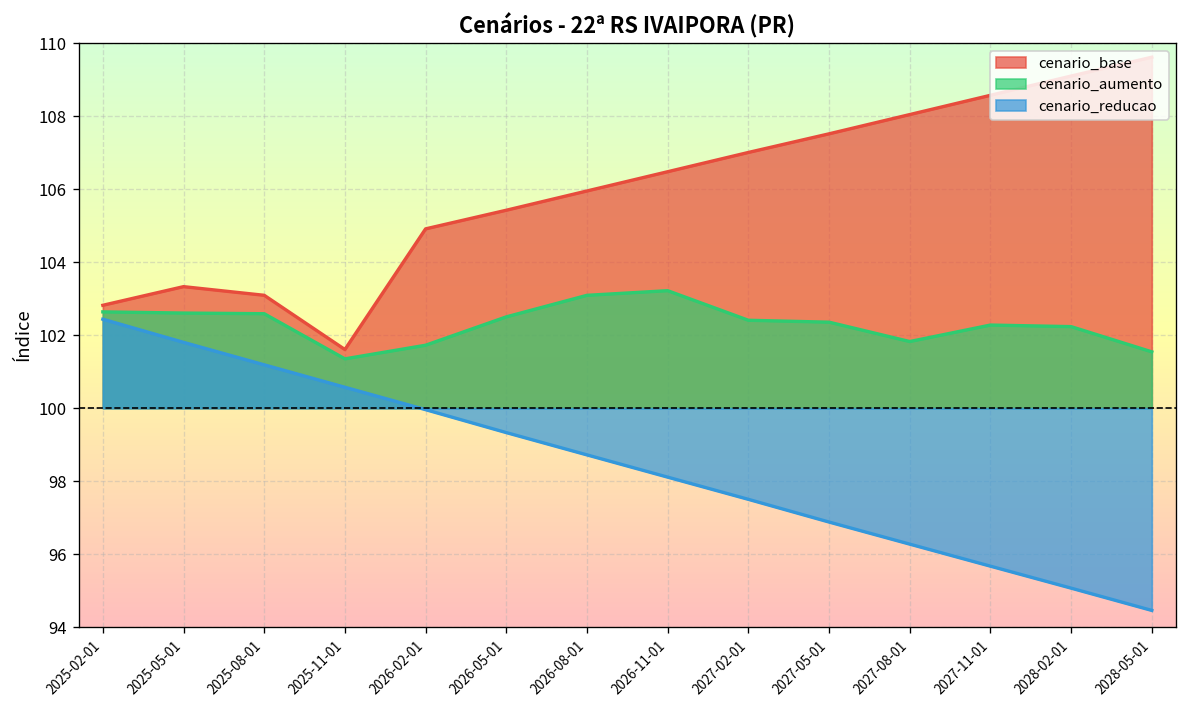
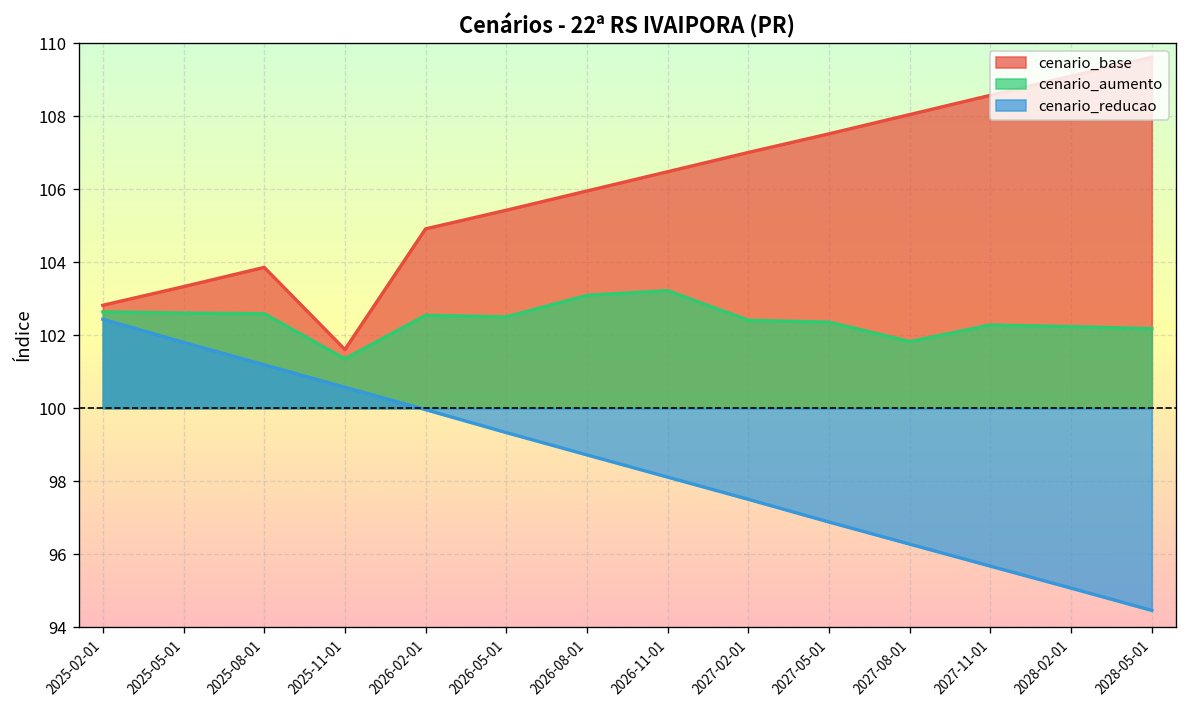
cenario_base, 2025-08-01: 103.1 -> 103.9
cenario_aumento, 2026-02-01: 101.7 -> 102.5
cenario_aumento, 2028-05-01: 101.5 -> 102.2
